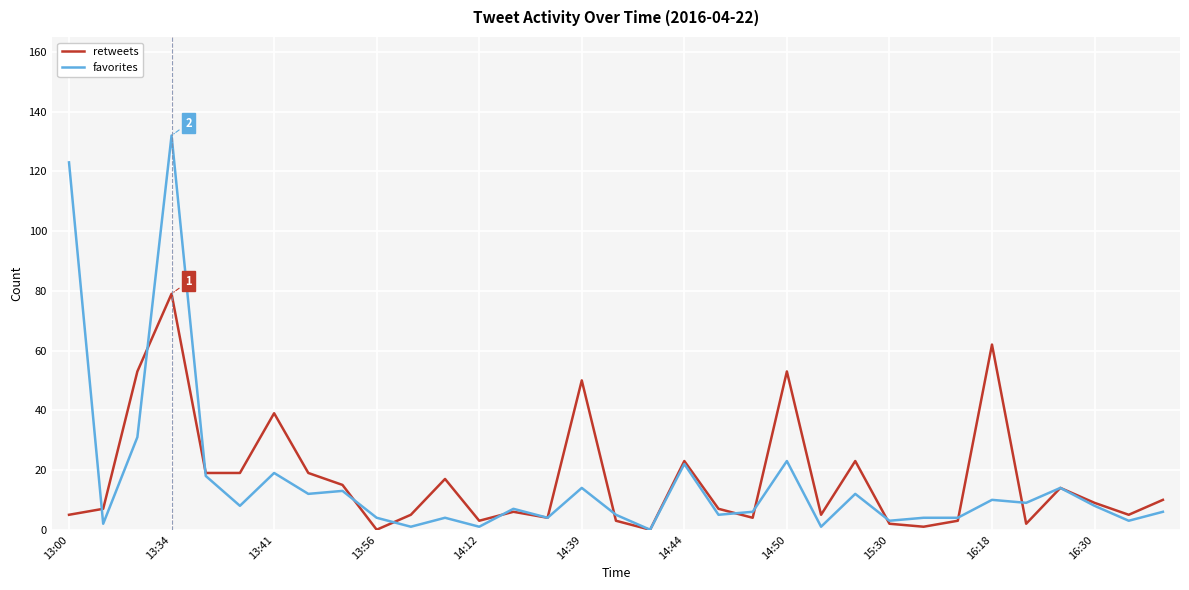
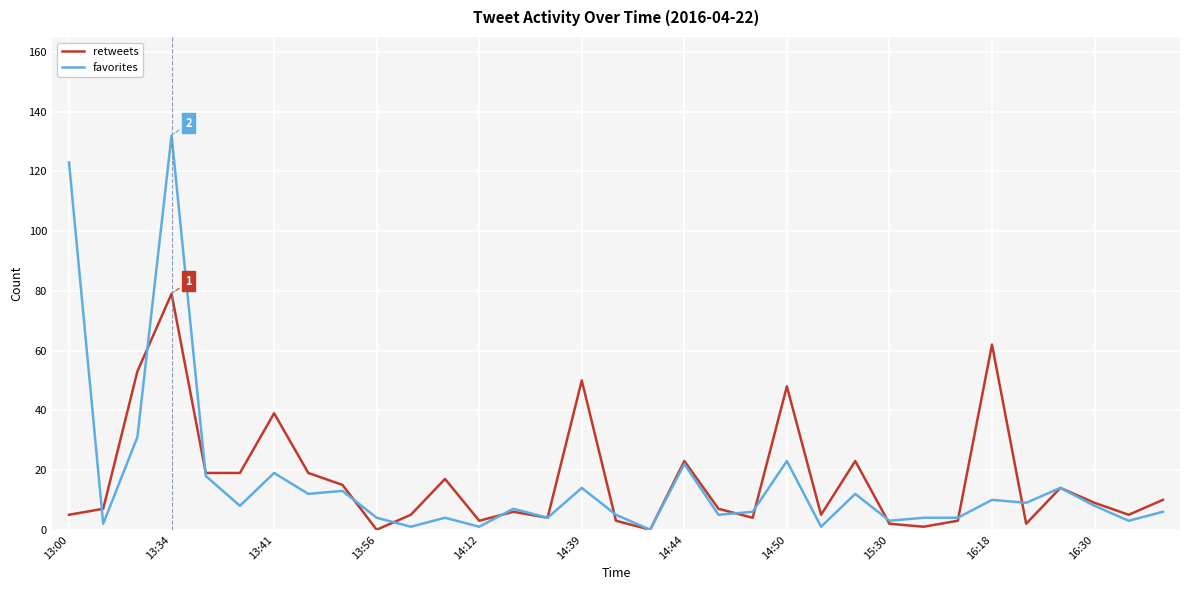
retweets, 14:50: 53 -> 48
